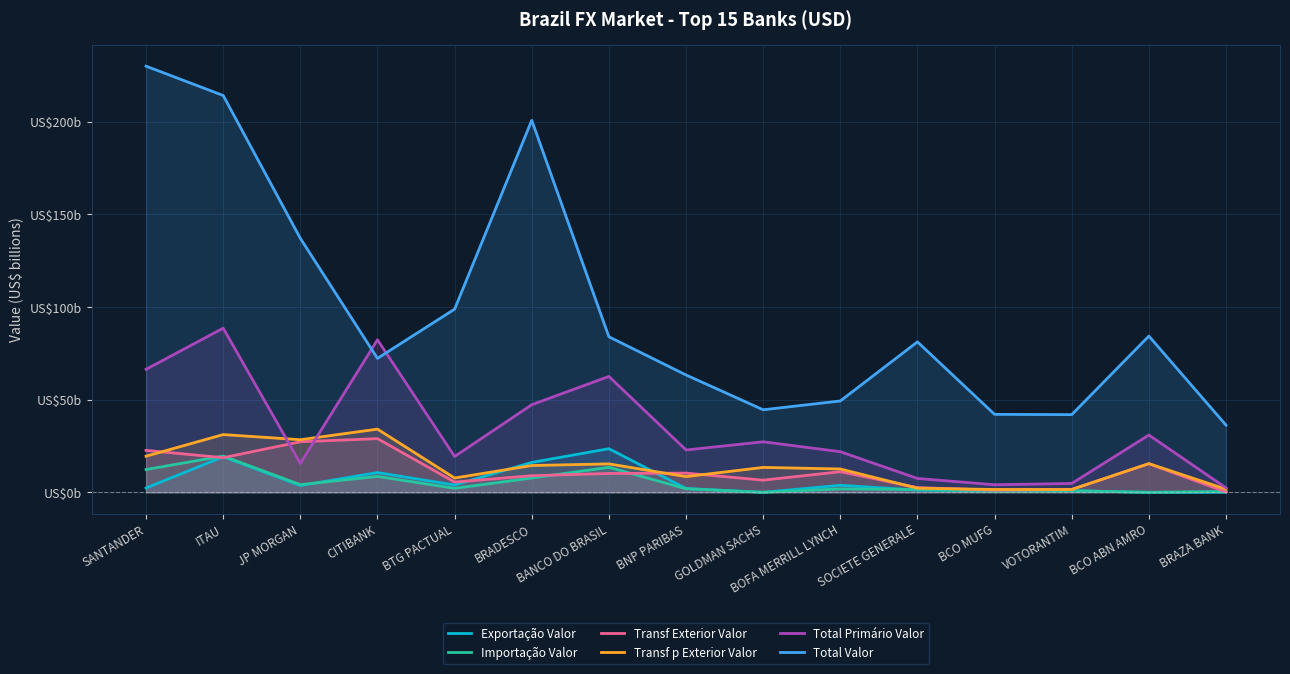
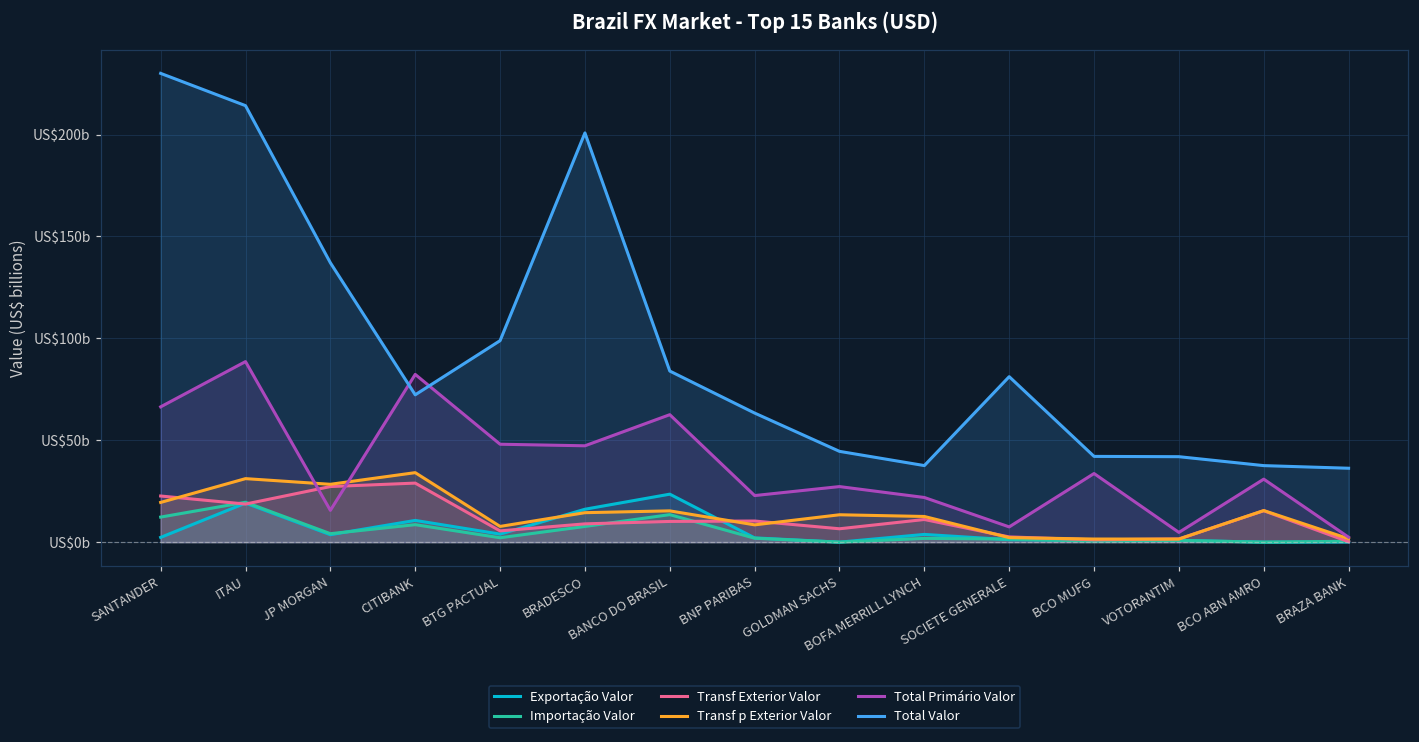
Total Primário Valor, BTG PACTUAL: US$19b -> US$48b
Total Valor, BOFA MERRILL LYNCH: US$49b -> US$38b
Total Primário Valor, BCO MUFG: US$4b -> US$34b
Total Valor, BCO ABN AMRO: US$84b -> US$38b
